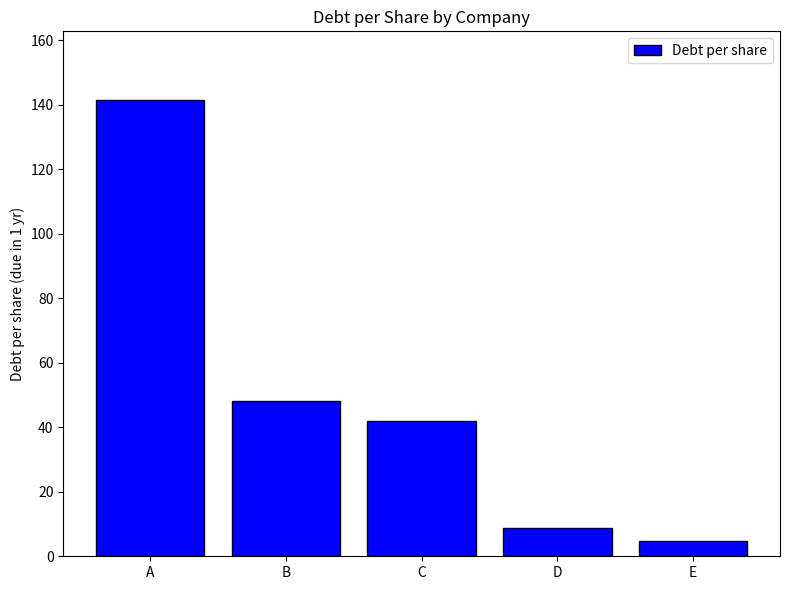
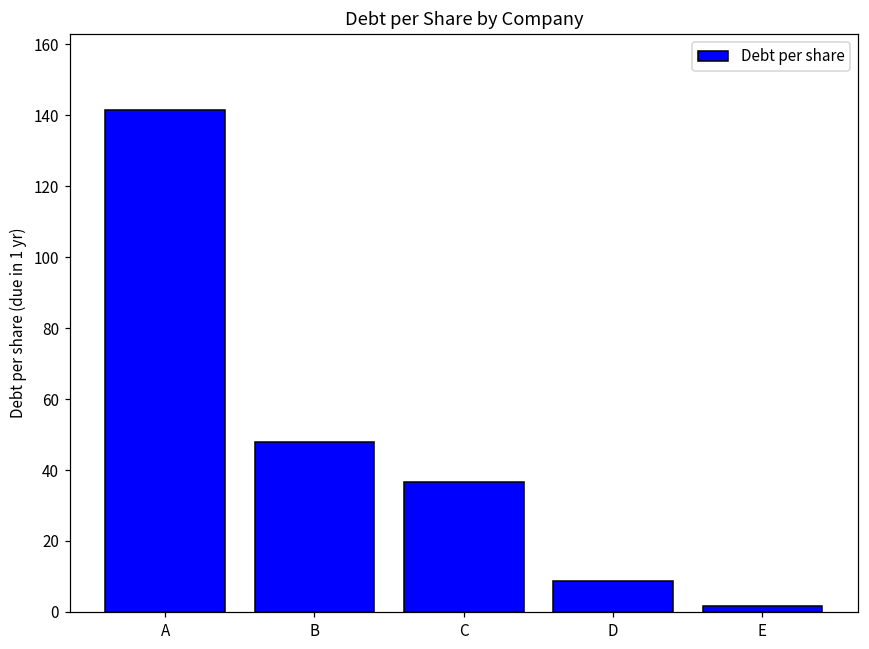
C: 42 -> 37
E: 5 -> 2
